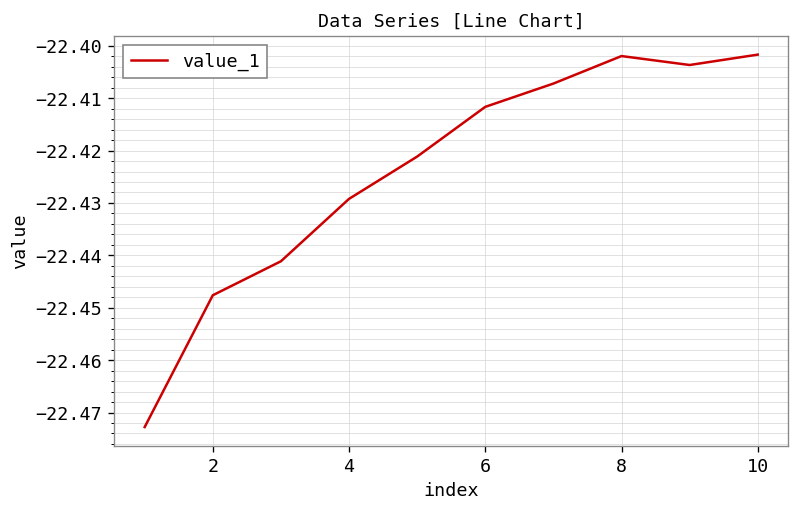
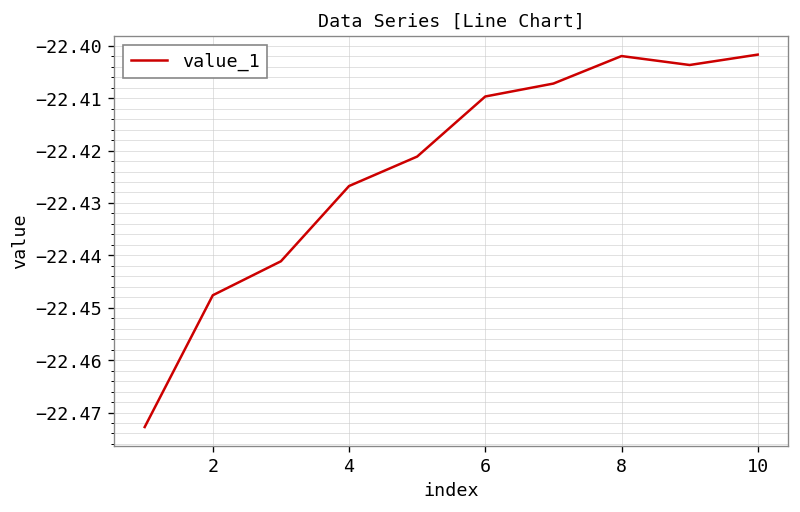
4: -22.429 -> -22.427
6: -22.412 -> -22.410
